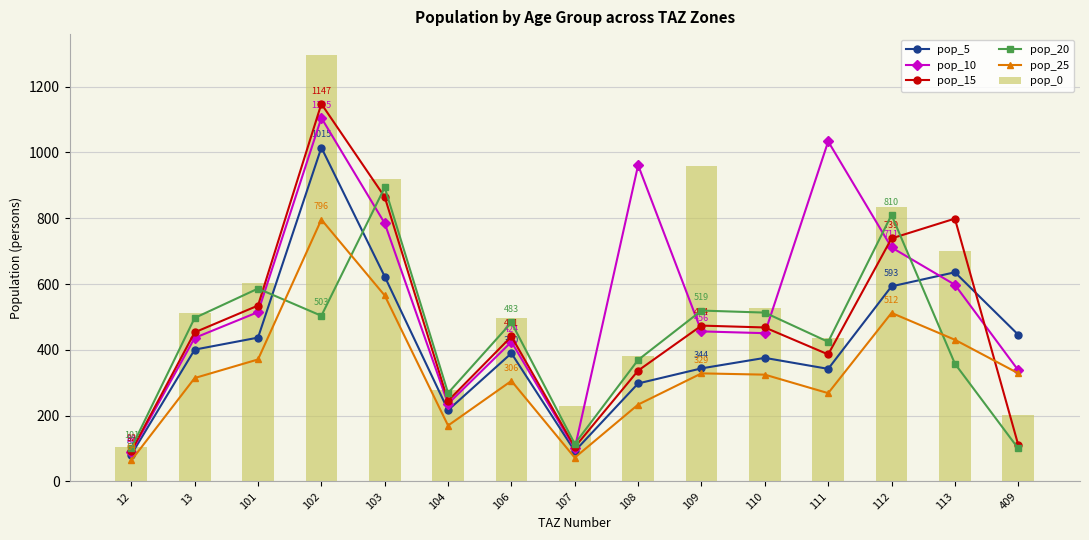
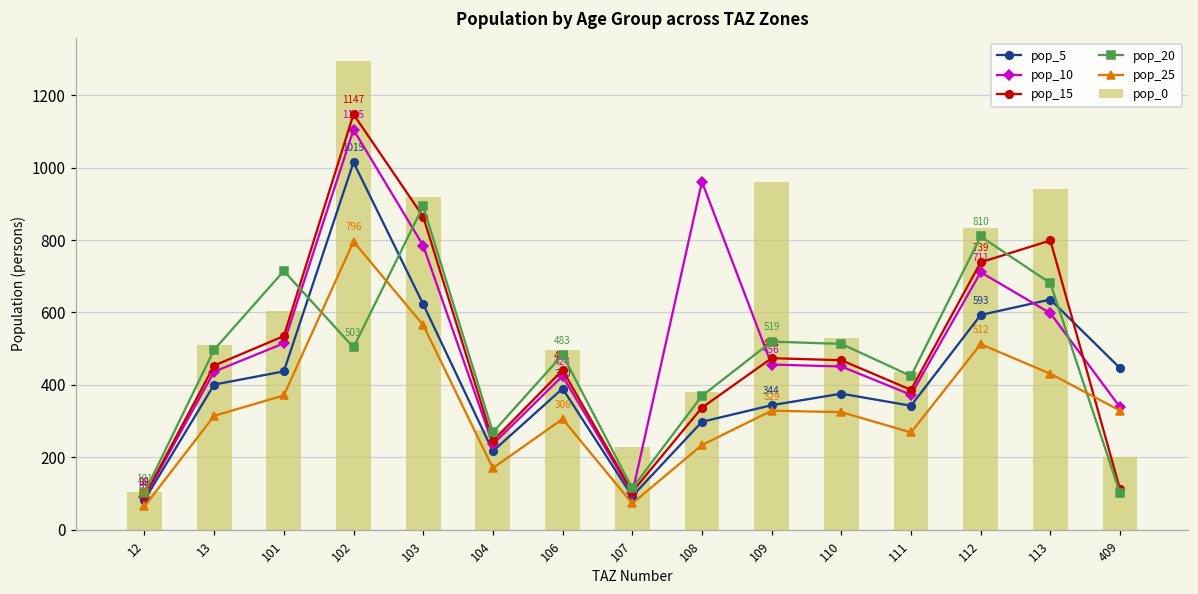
pop_20, 101: 590 -> 710
pop_10, 111: 1030 -> 370
pop_0, 113: 700 -> 940
pop_20, 113: 360 -> 680
